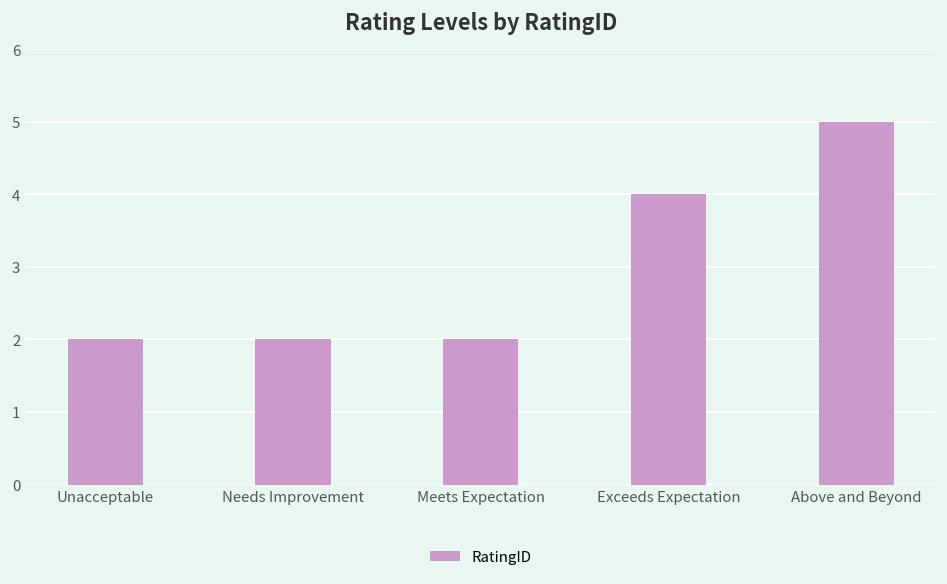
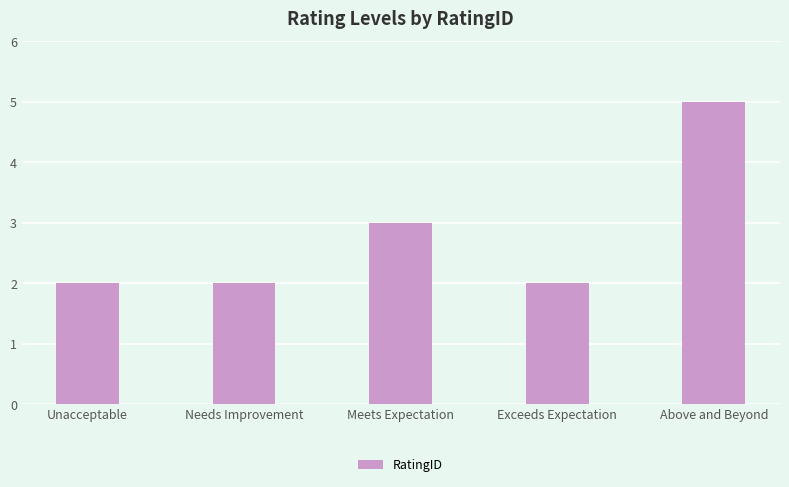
Meets Expectation: 2 -> 3
Exceeds Expectation: 4 -> 2
